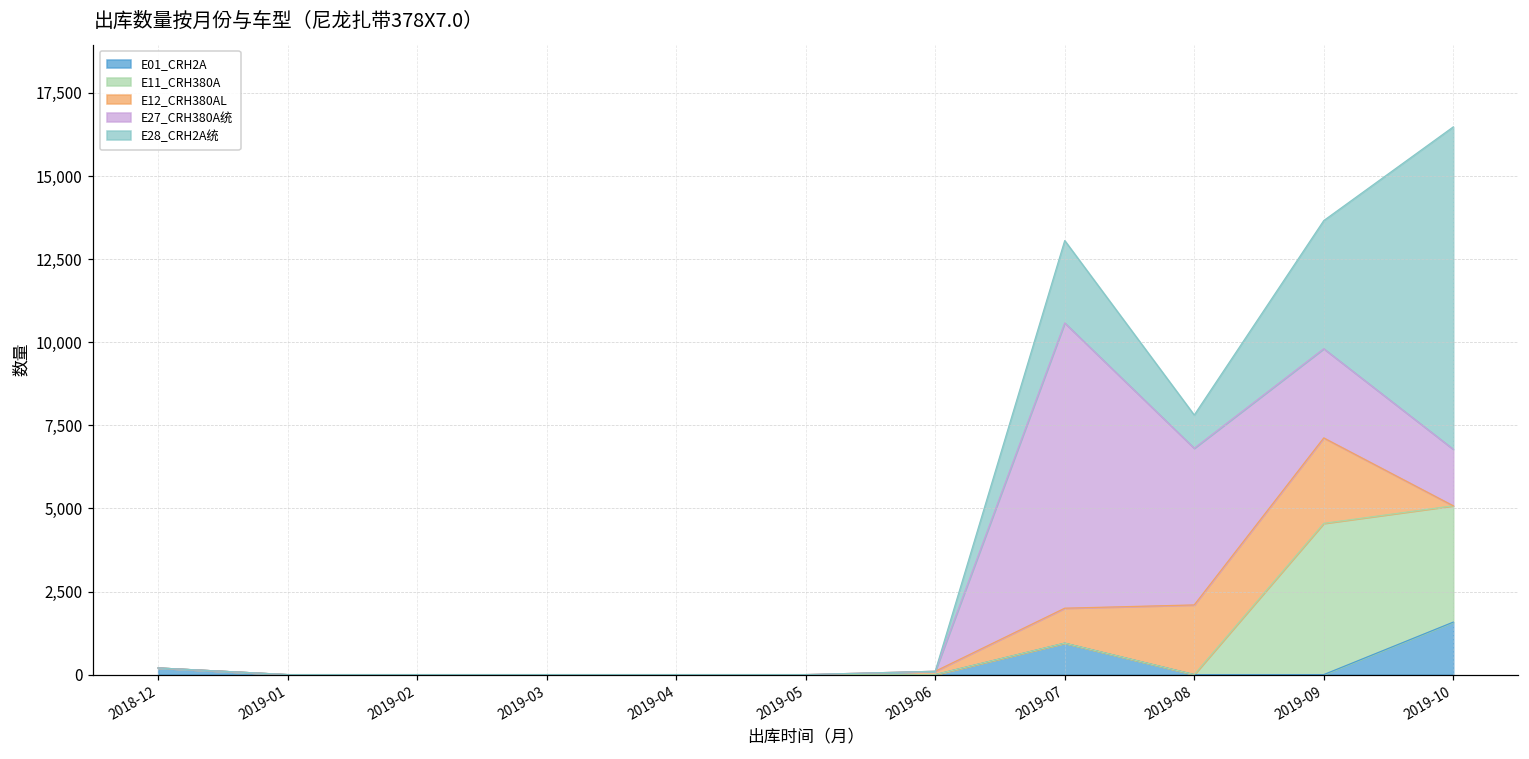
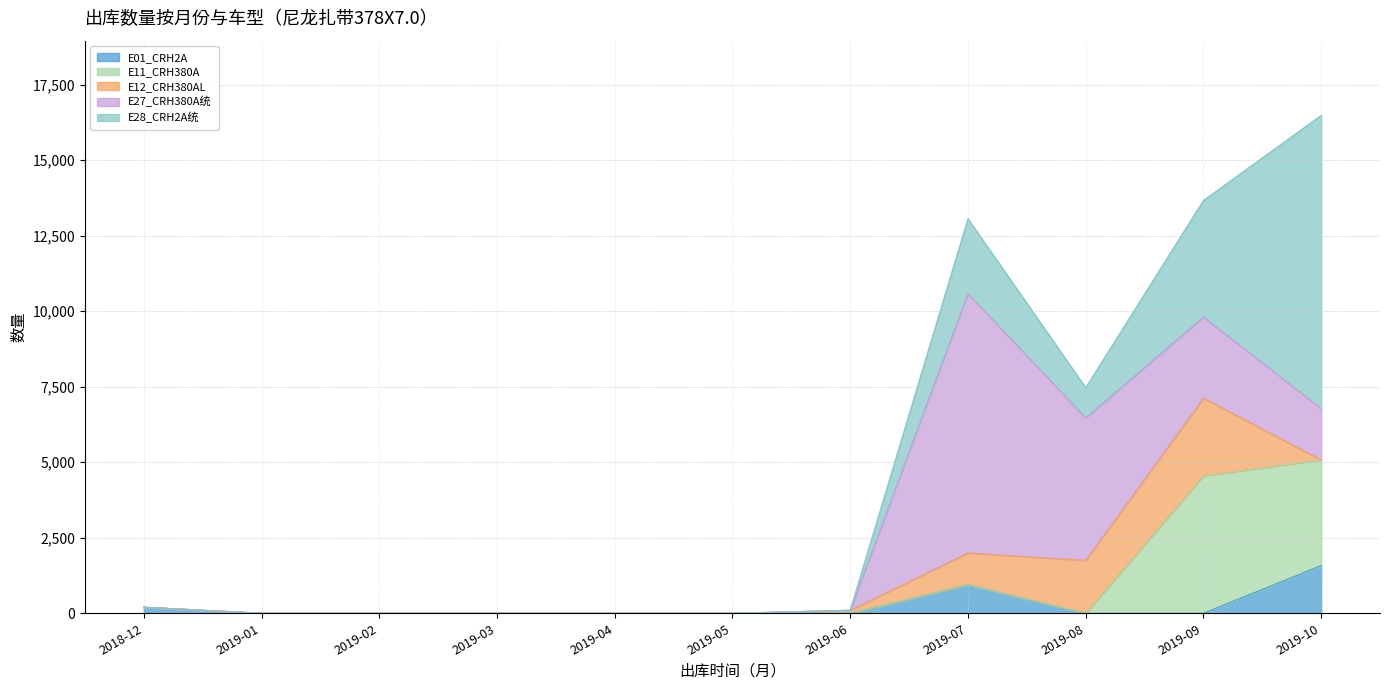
E12_CRH380AL, 2019-08: 2,100 -> 1,800
